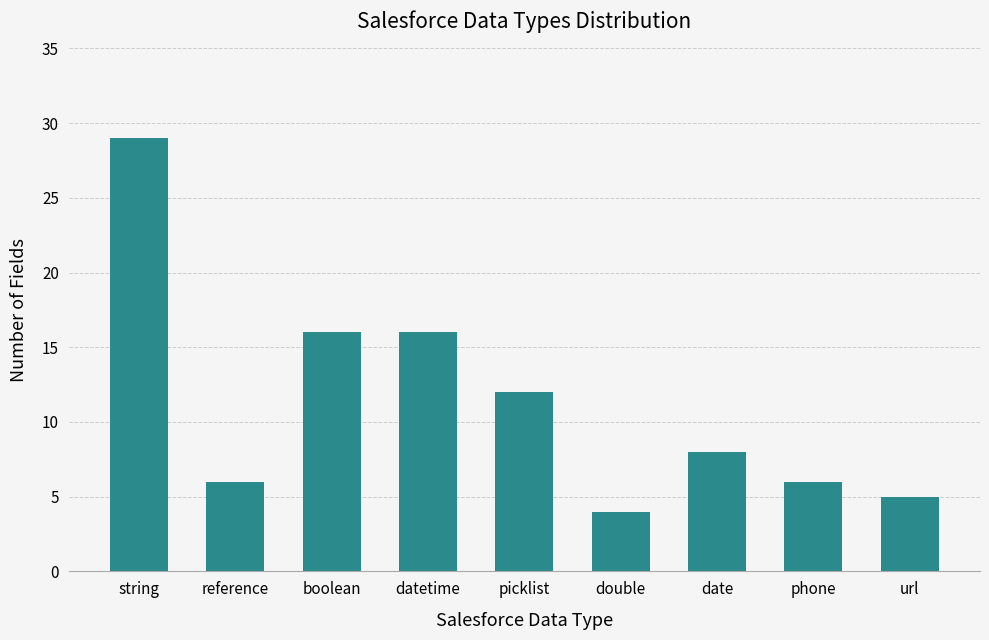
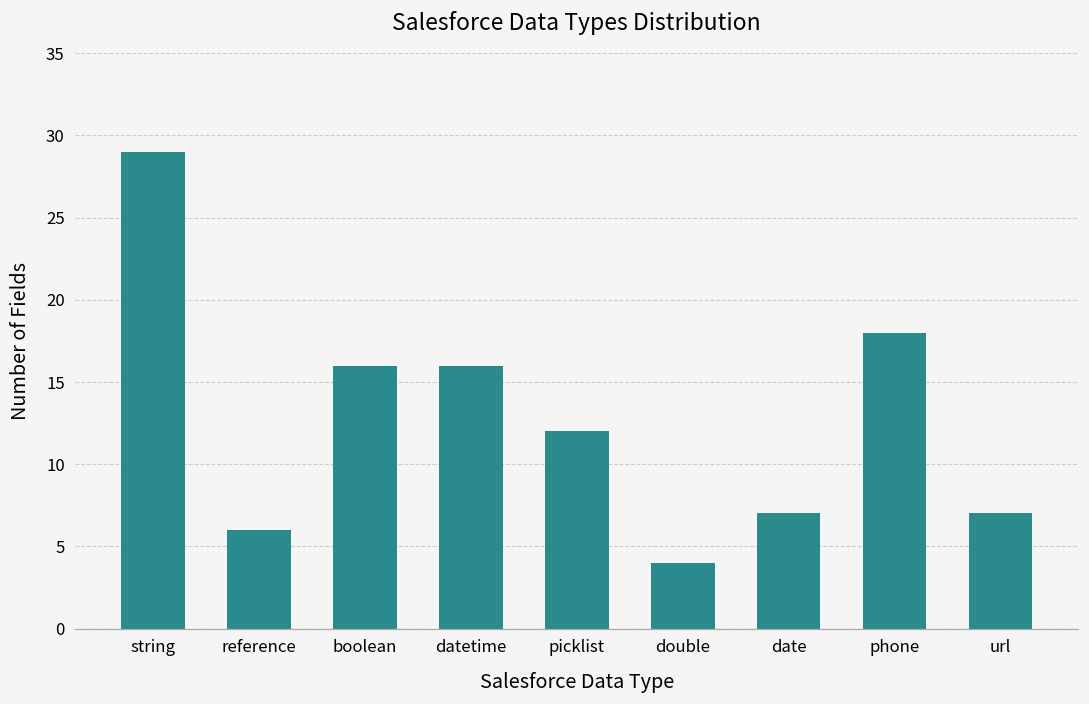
date: 8 -> 7
phone: 6 -> 18
url: 5 -> 7
